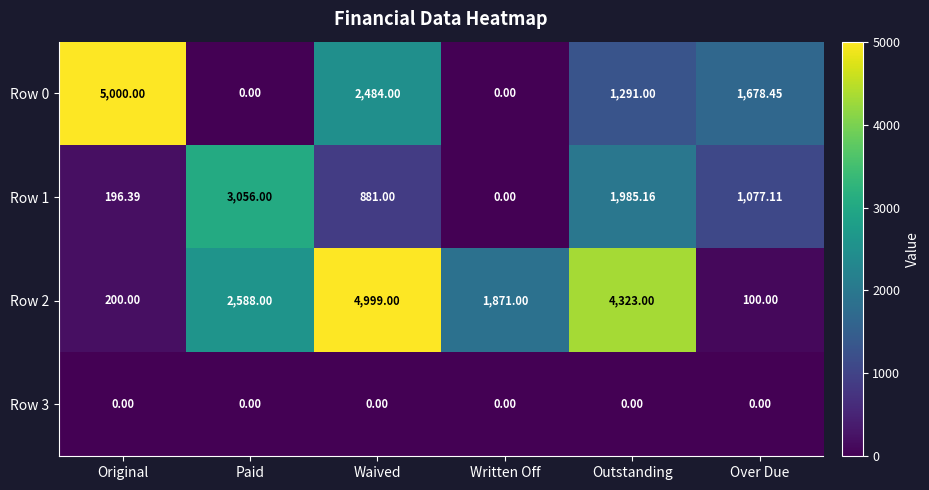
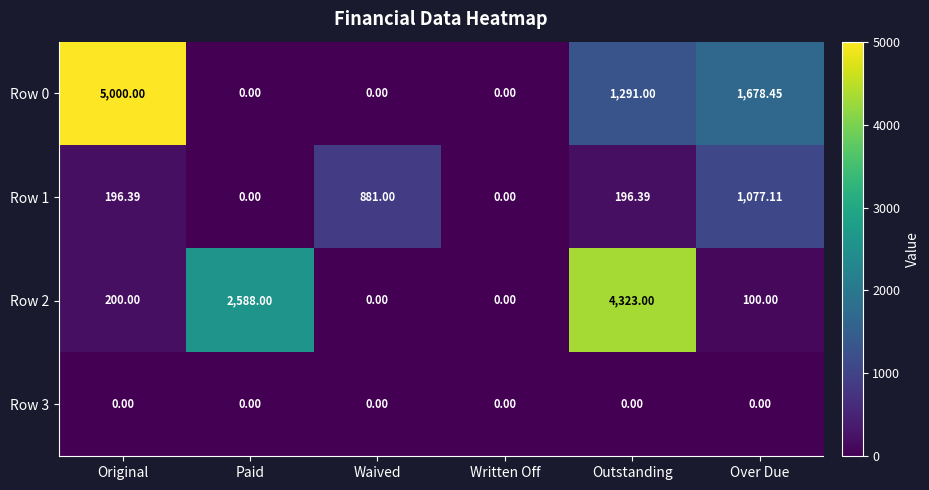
Row 0, Waived: 2,484.00 -> 0.00
Row 1, Paid: 3,056.00 -> 0.00
Row 1, Outstanding: 1,985.16 -> 196.39
Row 2, Waived: 4,999.00 -> 0.00
Row 2, Written Off: 1,871.00 -> 0.00
